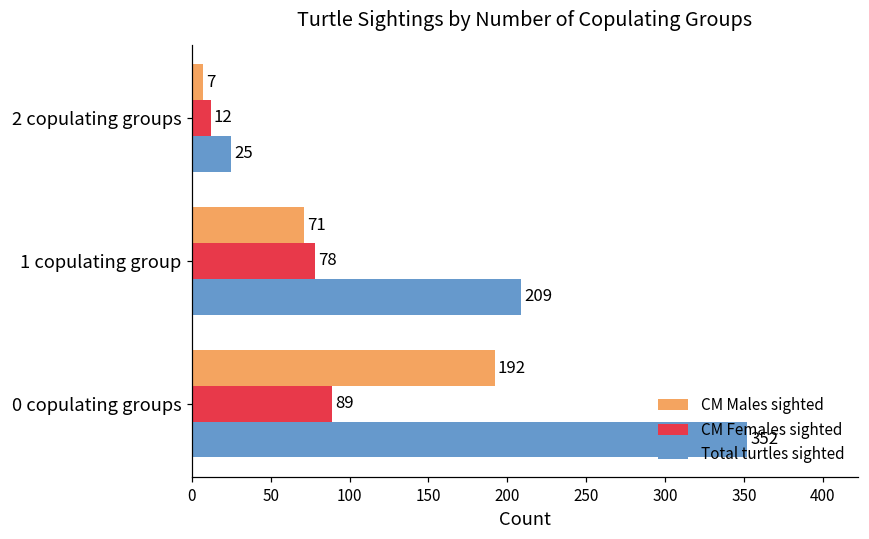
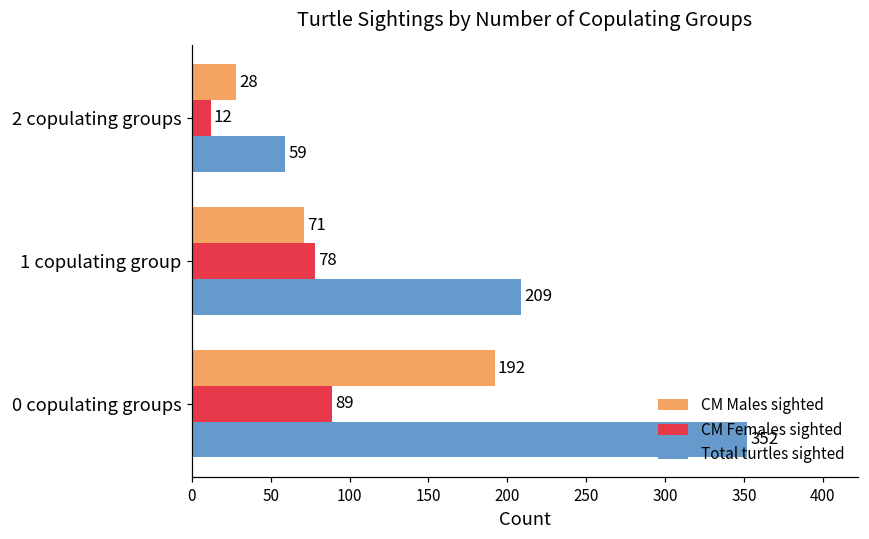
CM Males sighted, 2 copulating groups: 7 -> 28
Total turtles sighted, 2 copulating groups: 25 -> 59
